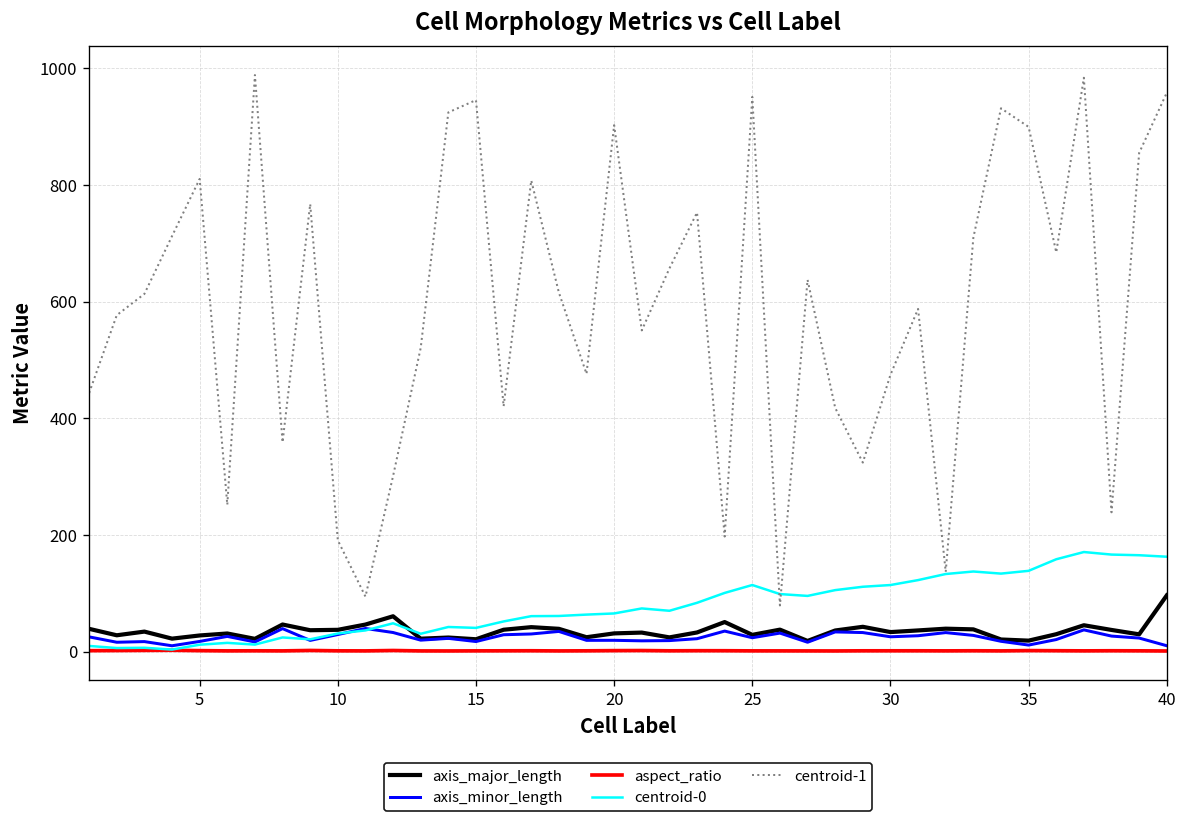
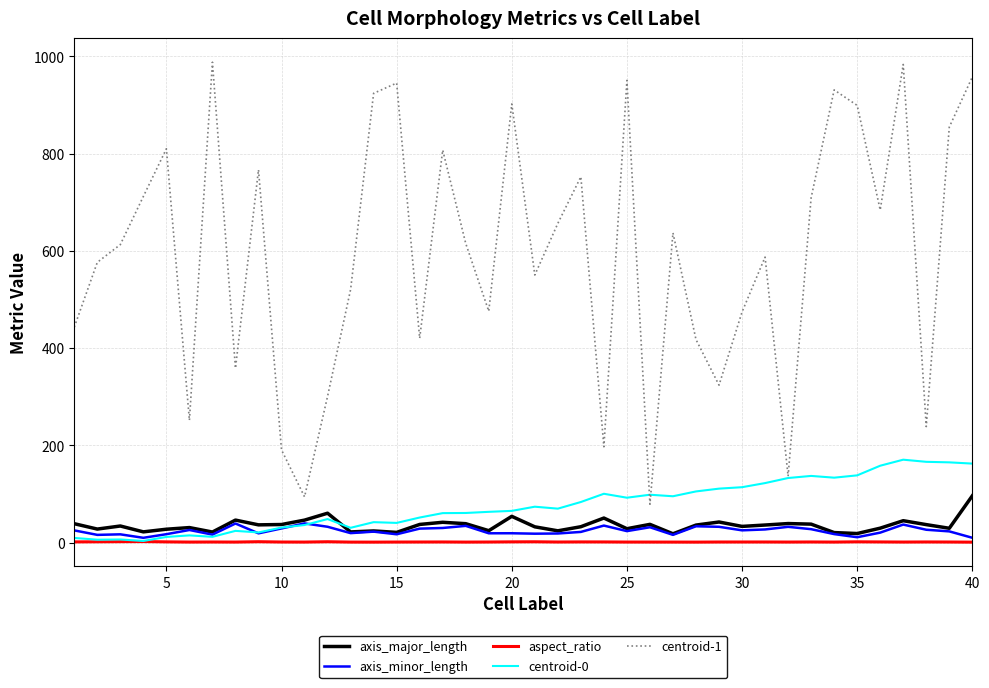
axis_major_length, 20: 30 -> 50
centroid-0, 25: 110 -> 90
